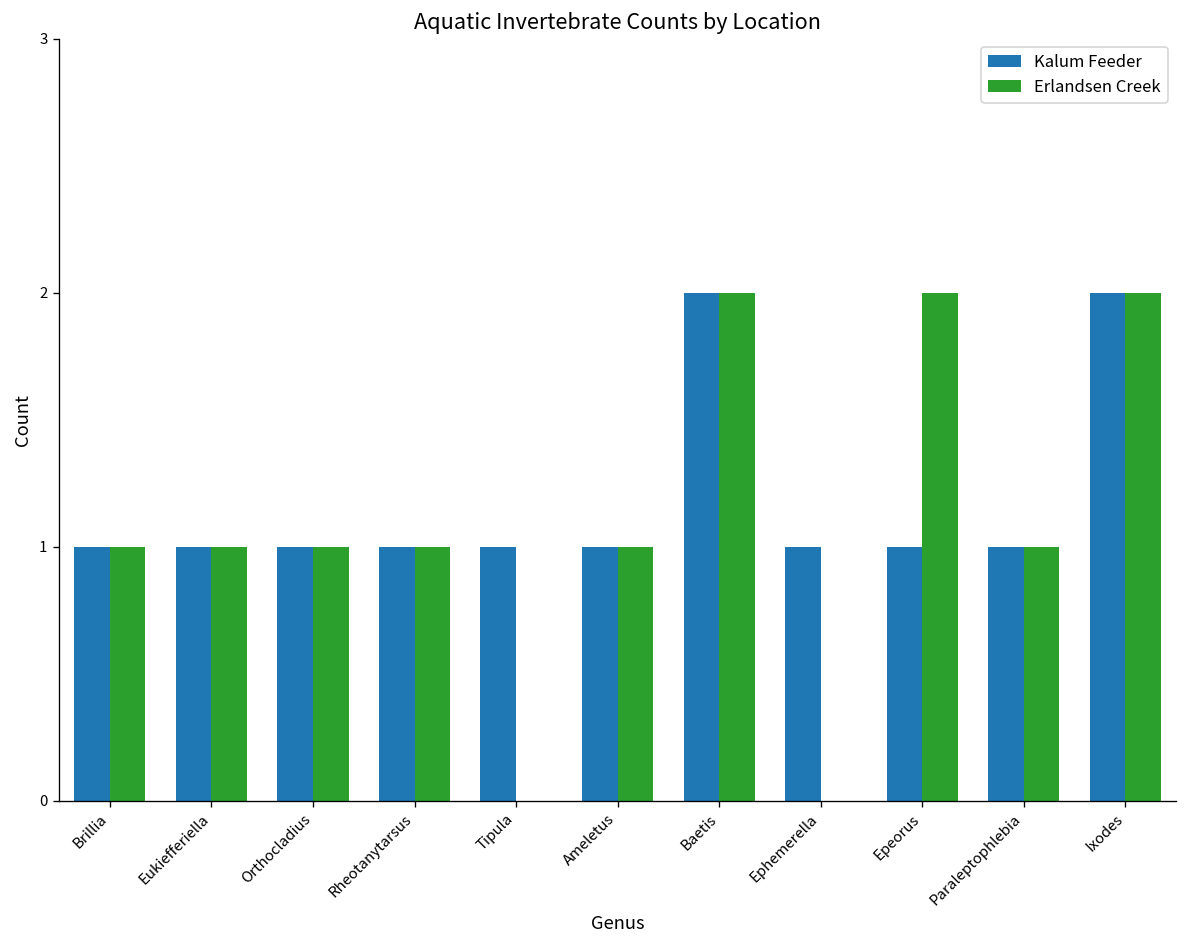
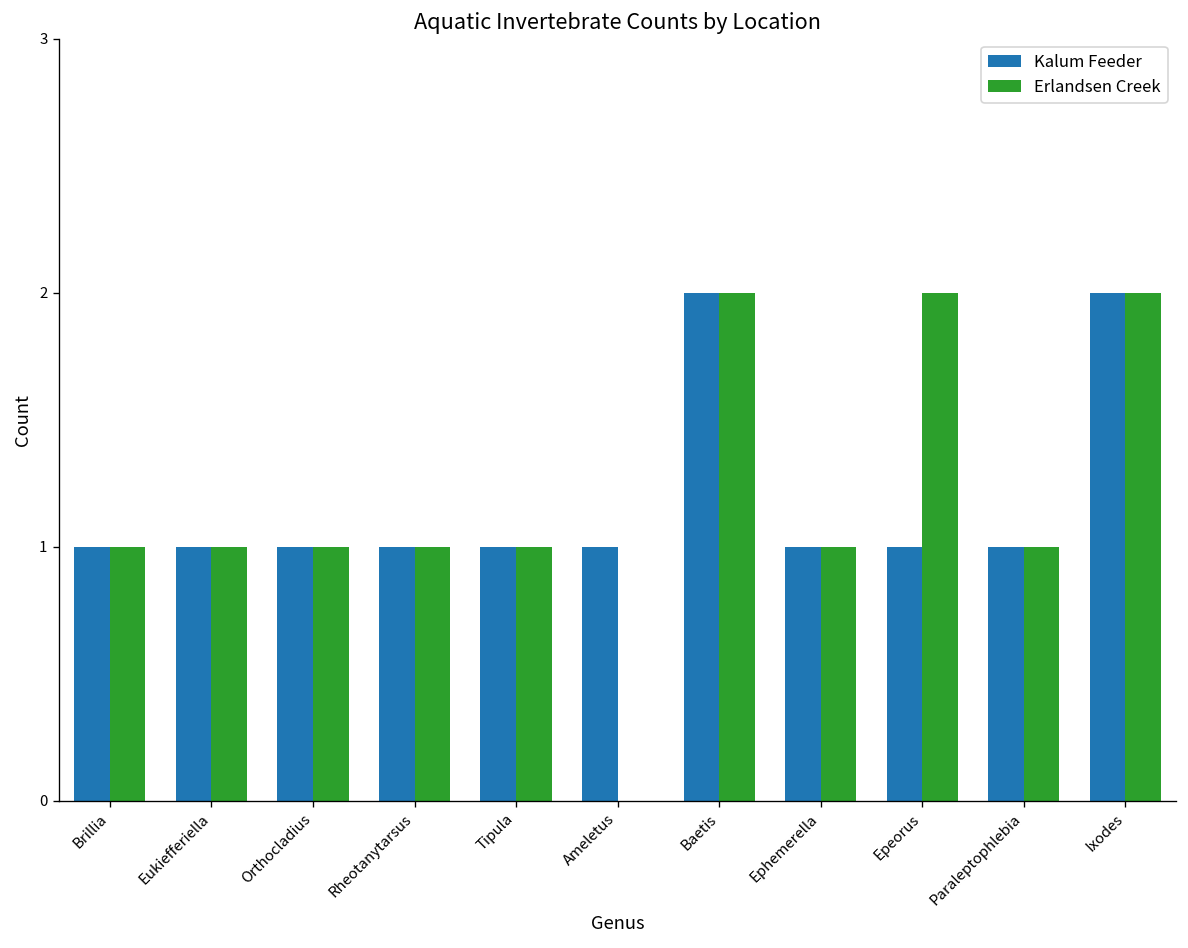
Erlandsen Creek, Tipula: 0 -> 1
Erlandsen Creek, Ameletus: 1 -> 0
Erlandsen Creek, Ephemerella: 0 -> 1
